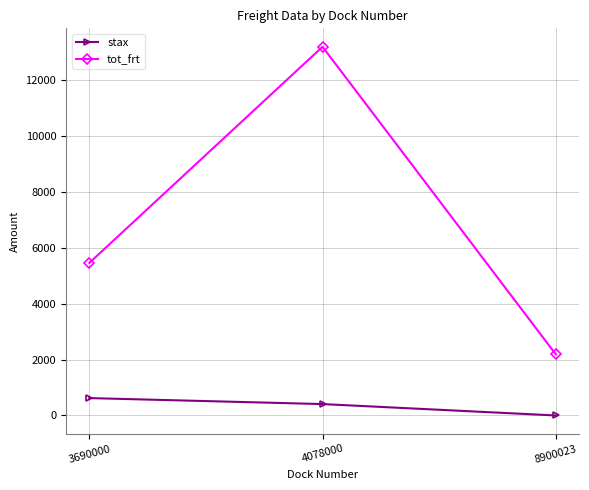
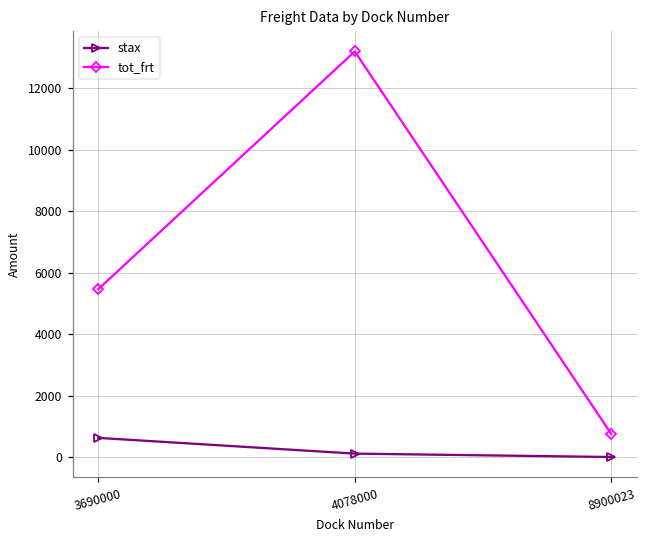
stax, 4078000: 400 -> 100
tot_frt, 8900023: 2200 -> 800
